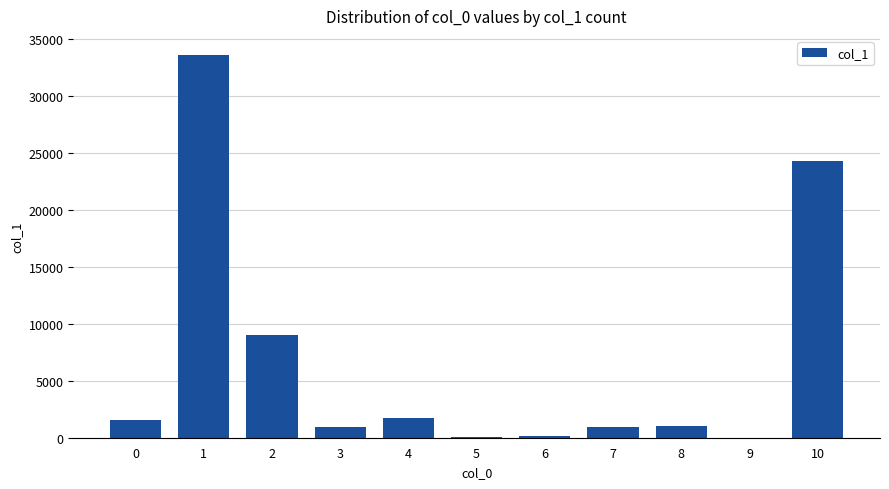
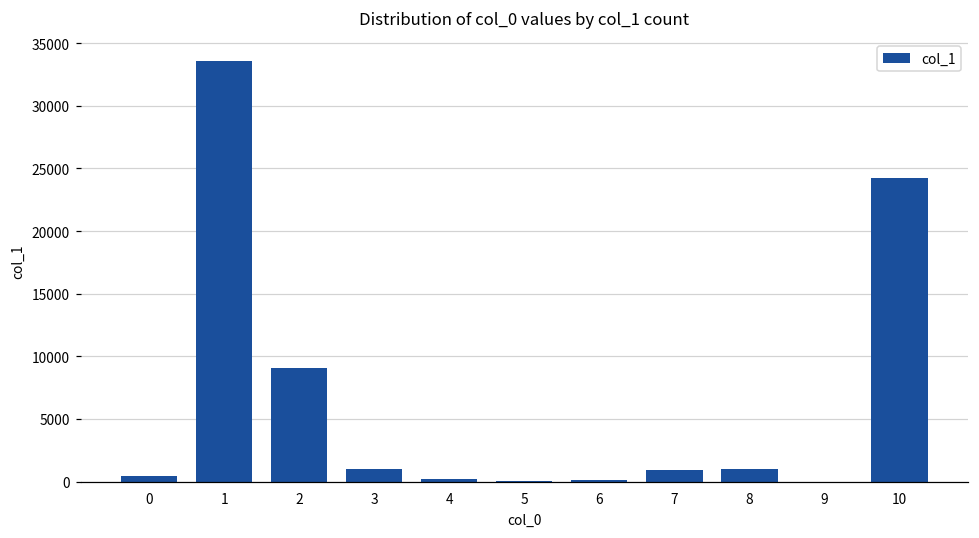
0: 1600 -> 400
4: 1700 -> 200
